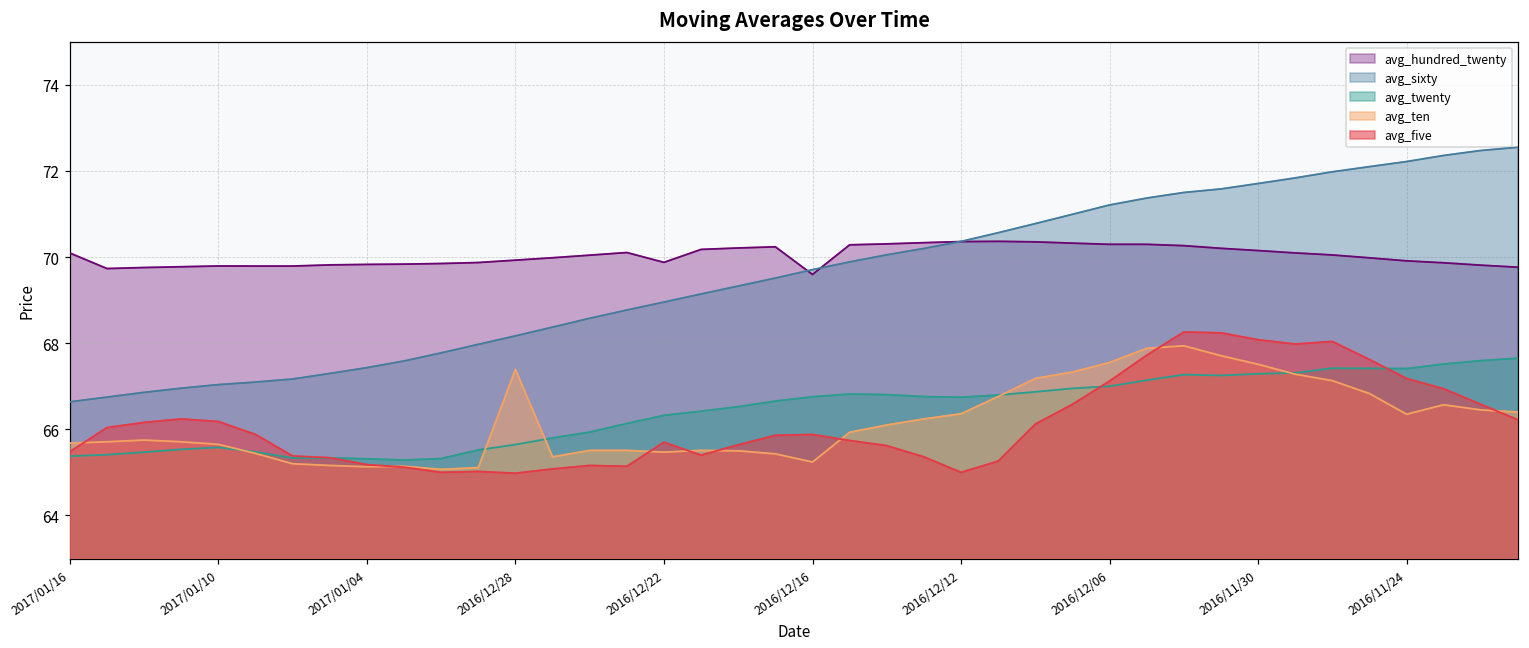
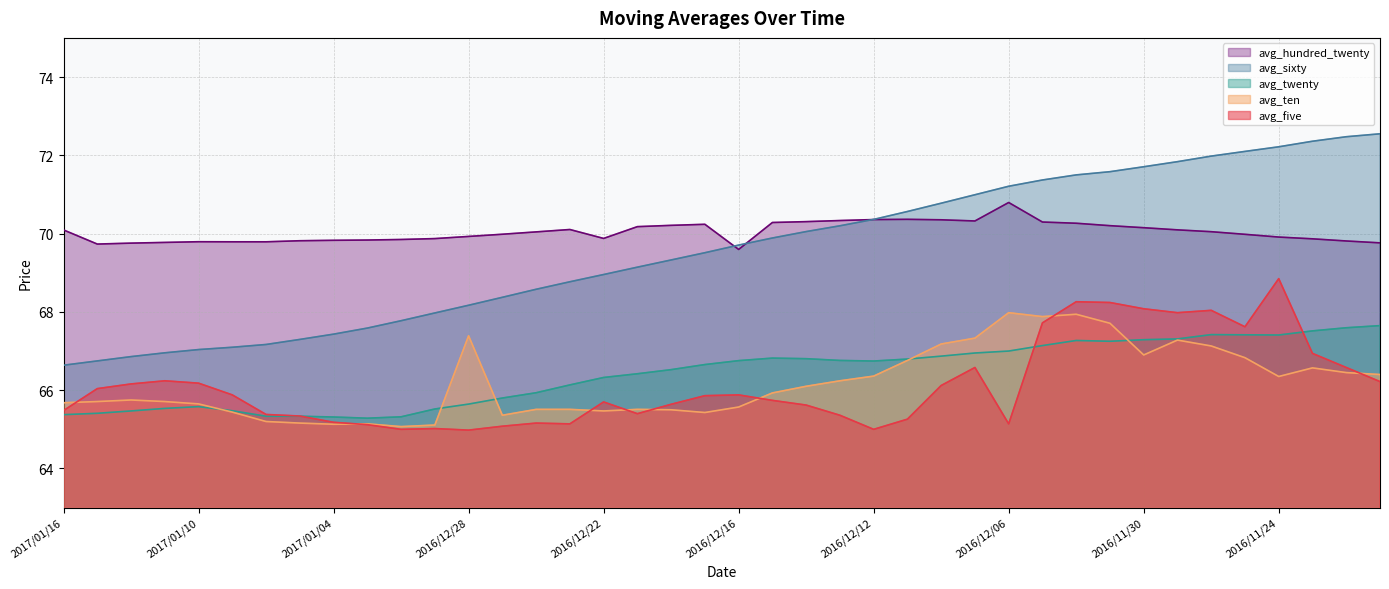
avg_ten, 2016/12/16: 65.2 -> 65.6
avg_hundred_twenty, 2016/12/06: 70.3 -> 70.8
avg_ten, 2016/12/06: 67.6 -> 68.0
avg_five, 2016/12/06: 67.1 -> 65.1
avg_ten, 2016/11/30: 67.5 -> 66.9
avg_five, 2016/11/24: 67.2 -> 68.9
